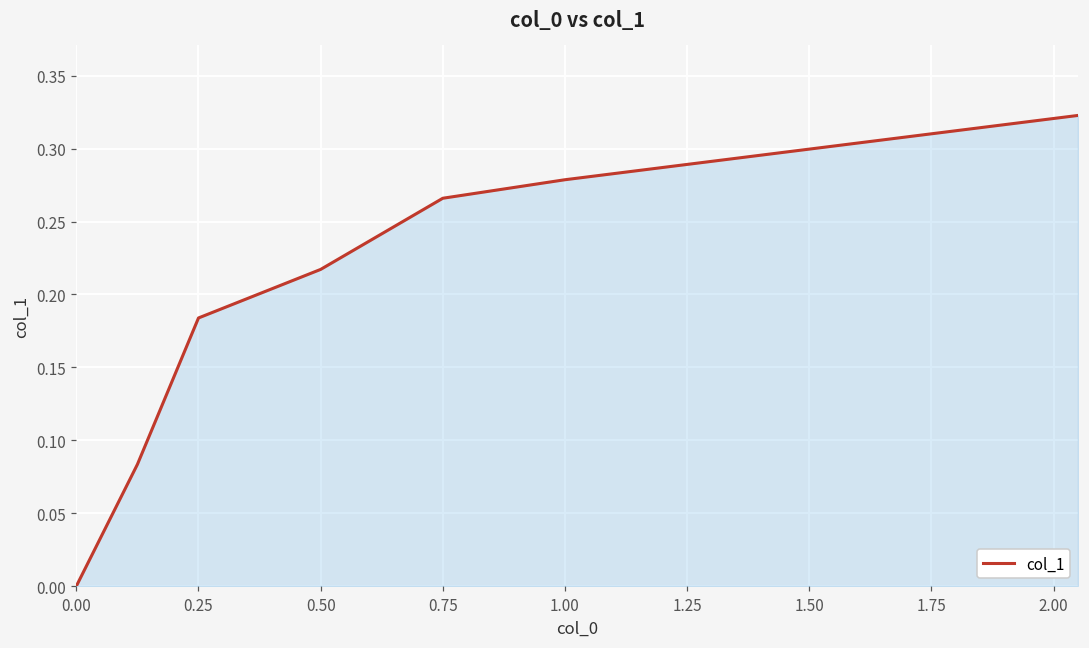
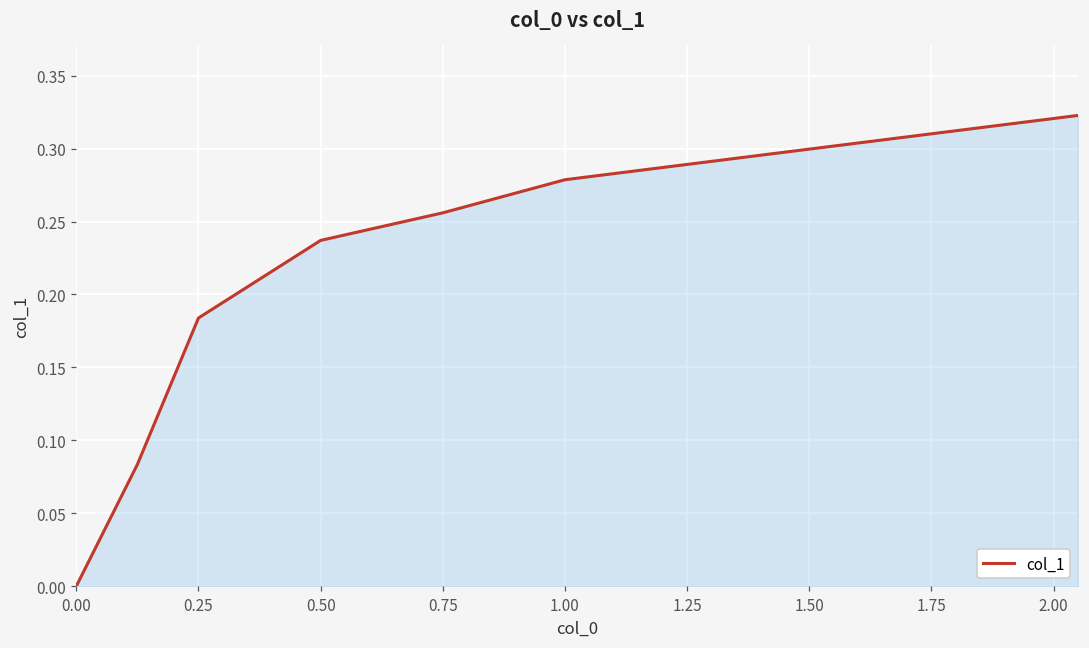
0.50: 0.217 -> 0.237
0.75: 0.266 -> 0.256
